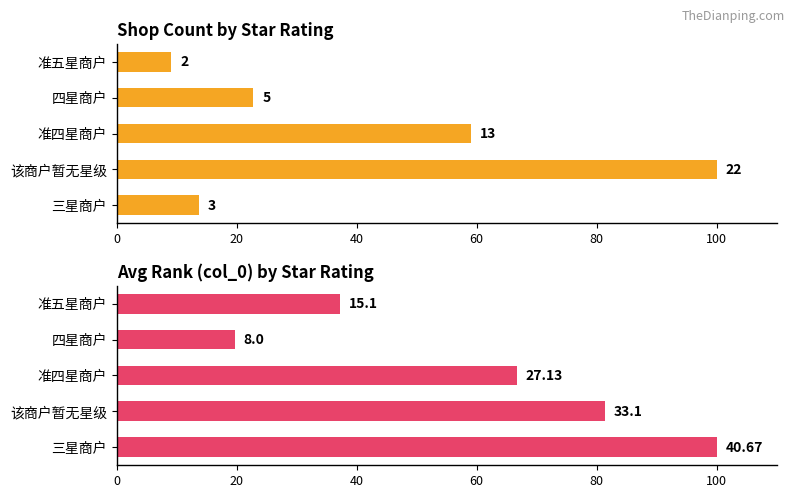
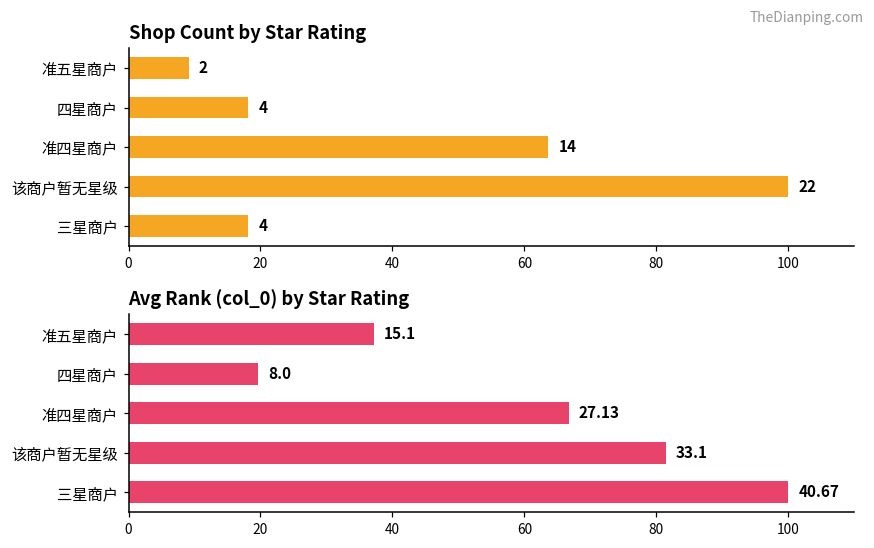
Shop Count by Star Rating, 四星商户: 5 -> 4
Shop Count by Star Rating, 准四星商户: 13 -> 14
Shop Count by Star Rating, 三星商户: 3 -> 4
